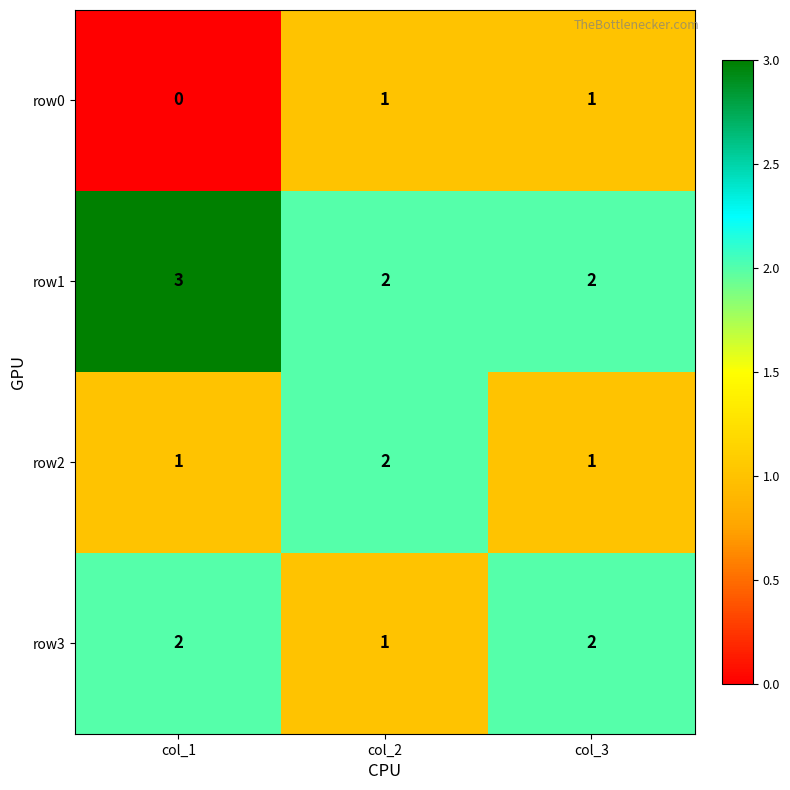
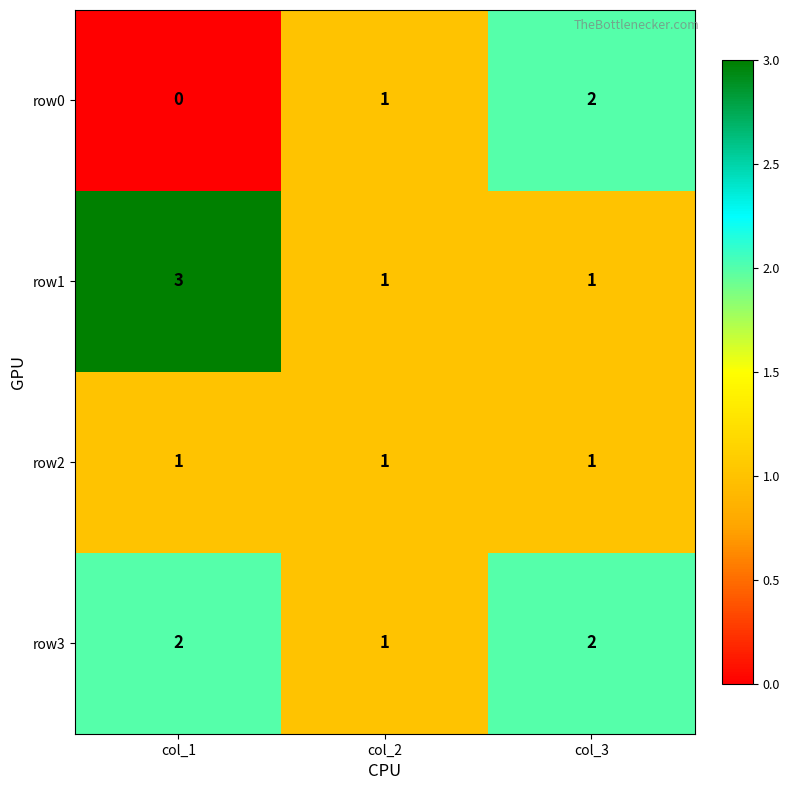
row0, col_3: 1 -> 2
row1, col_2: 2 -> 1
row1, col_3: 2 -> 1
row2, col_2: 2 -> 1
